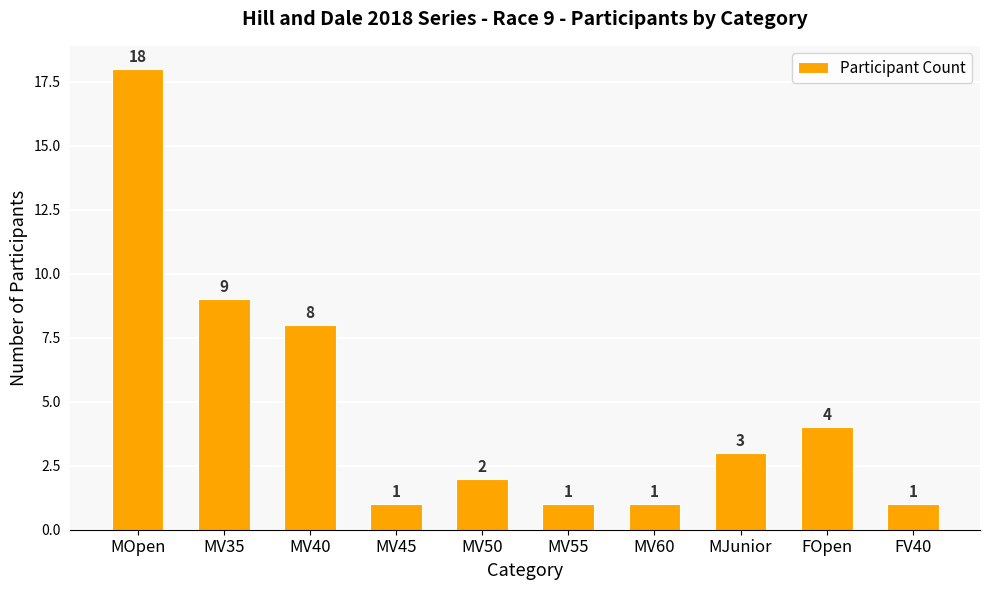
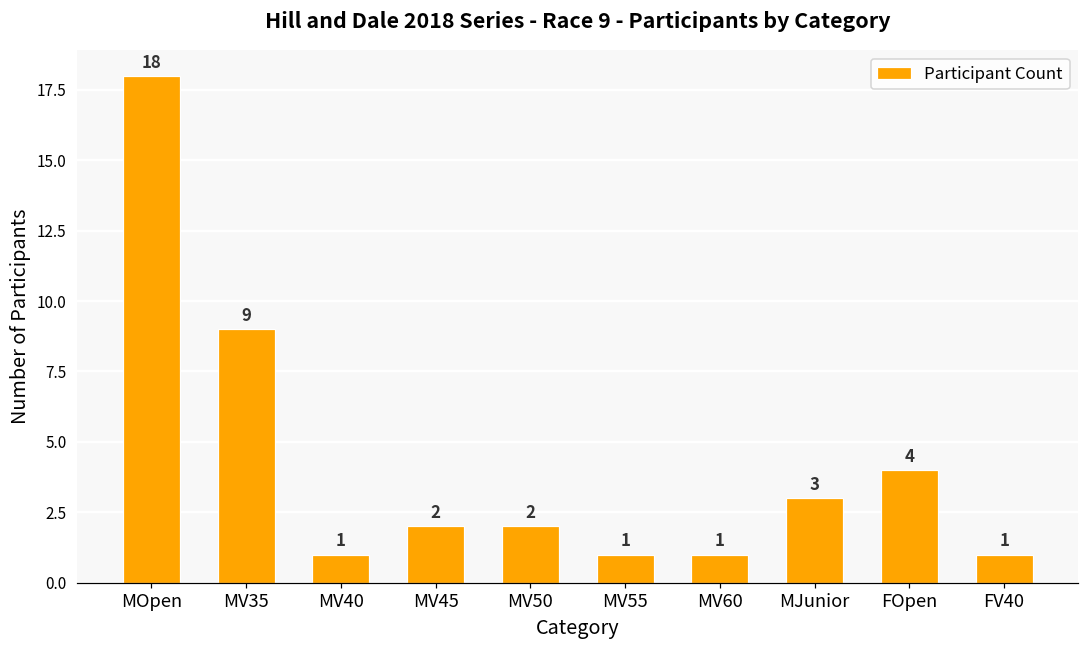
MV40: 8 -> 1
MV45: 1 -> 2
